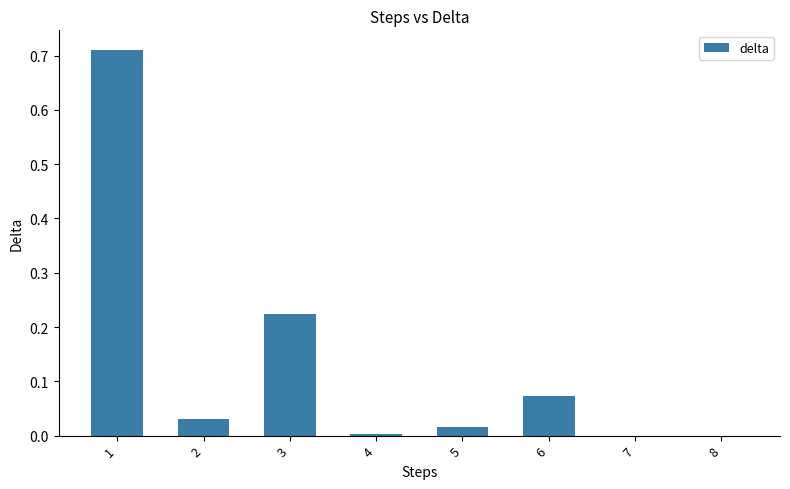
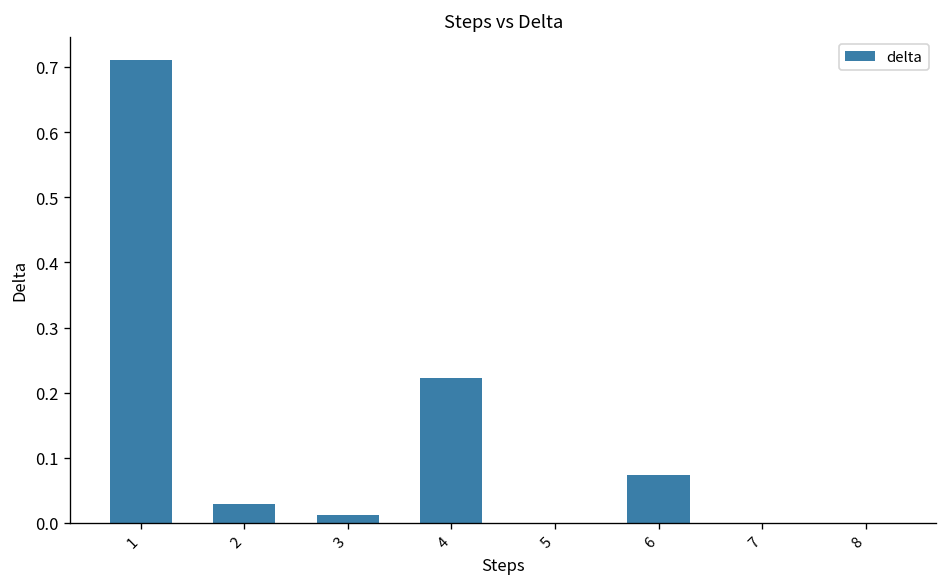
3: 0.22 -> 0.01
4: 0.00 -> 0.22
5: 0.02 -> 0.00
